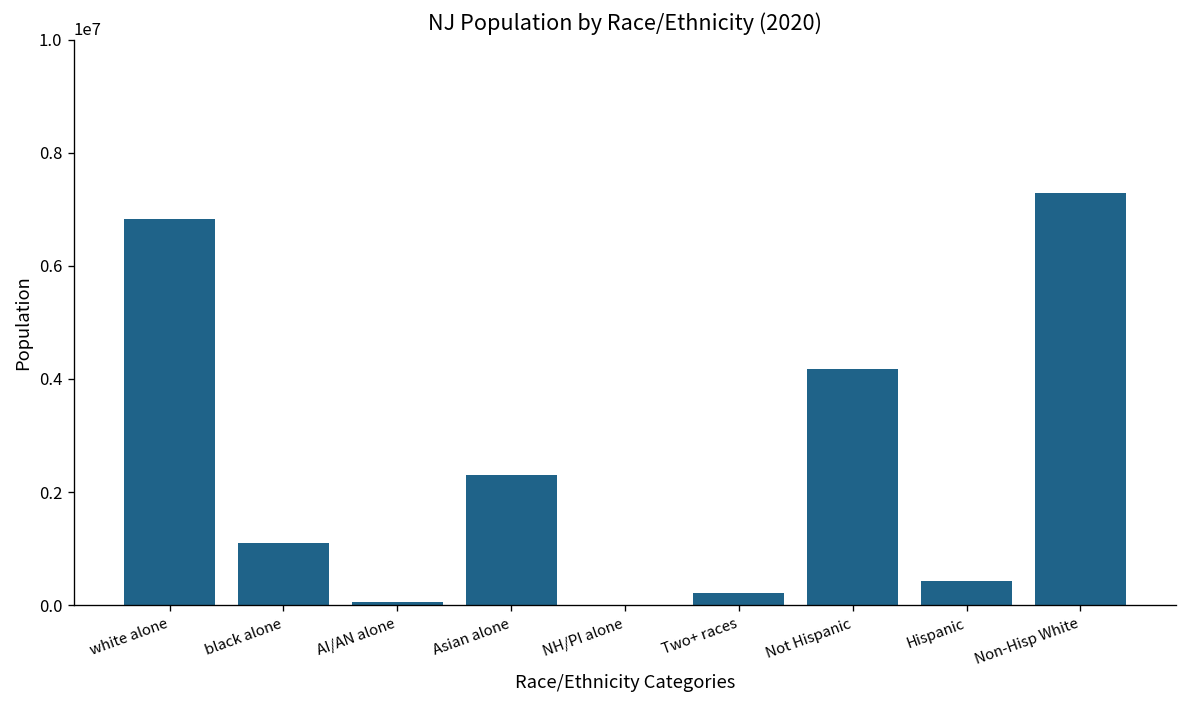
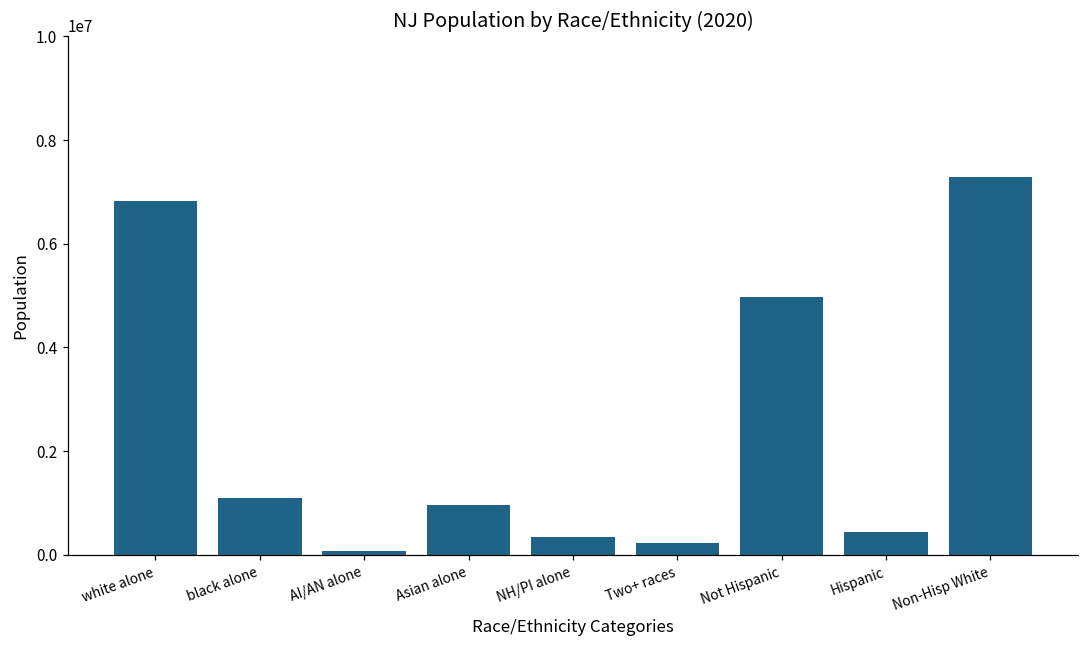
Asian alone: 2300000 -> 1000000
NH/PI alone: 0 -> 300000
Not Hispanic: 4200000 -> 5000000
